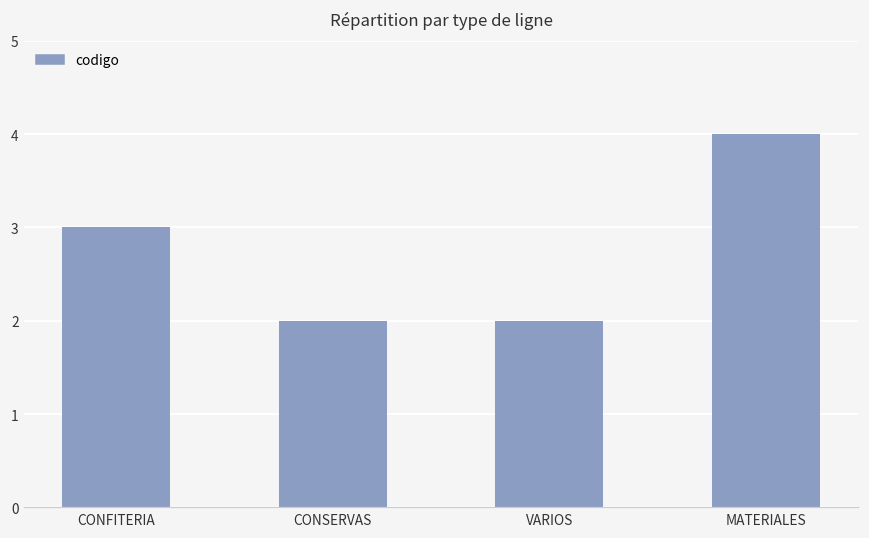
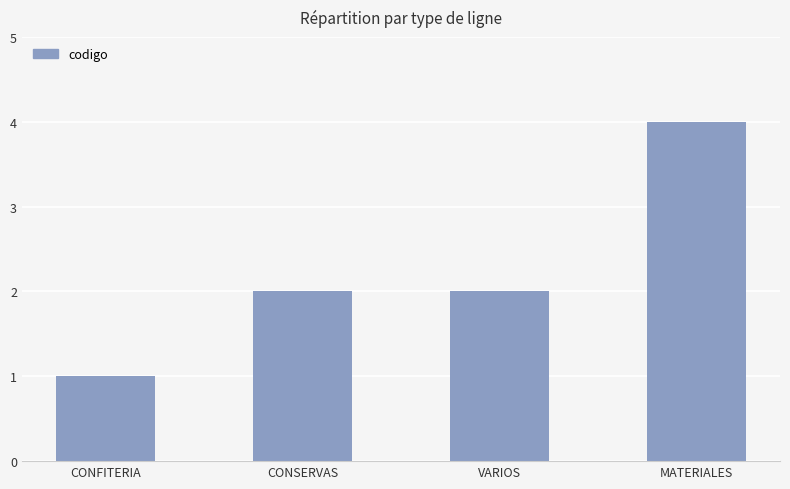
CONFITERIA: 3 -> 1
